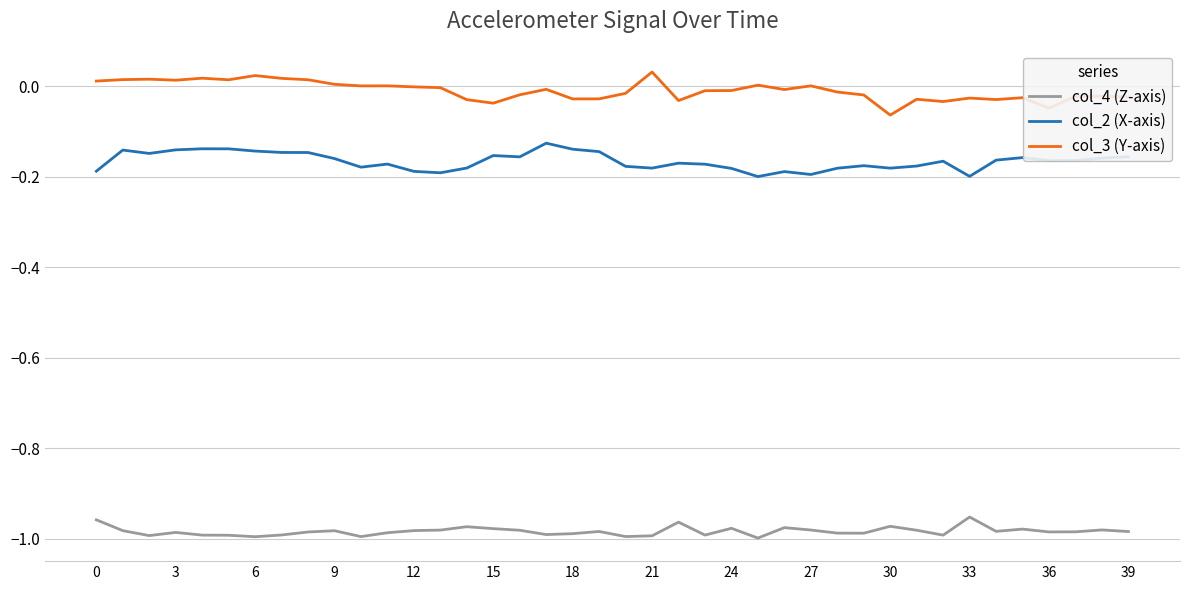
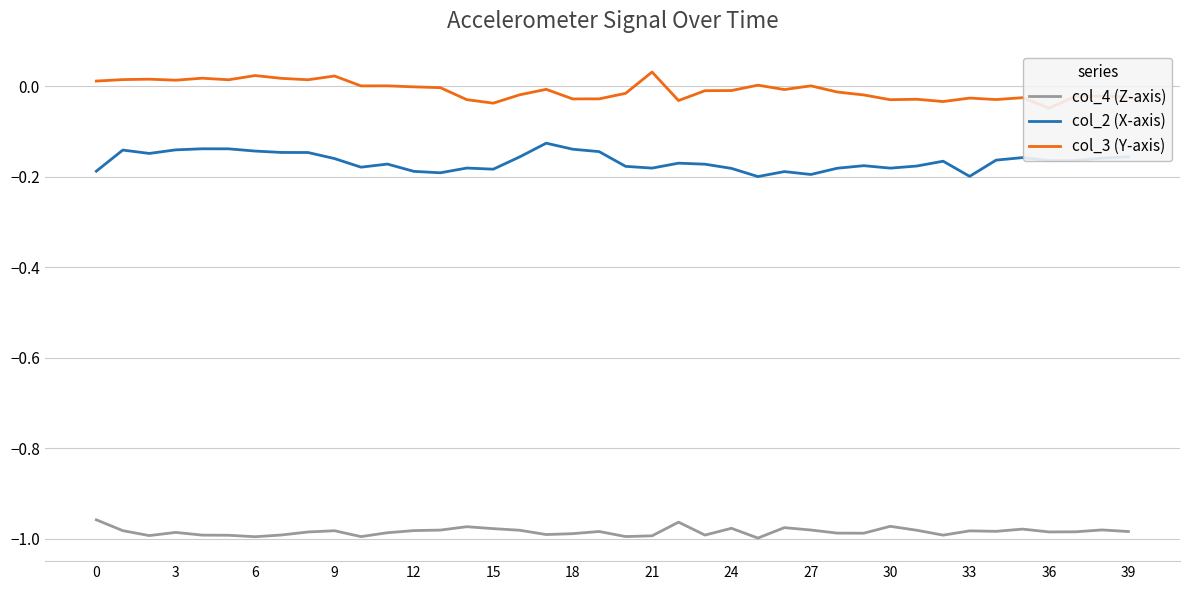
col_3 (Y-axis), 9: 0.00 -> 0.02
col_2 (X-axis), 15: -0.15 -> -0.18
col_3 (Y-axis), 30: -0.06 -> -0.03
col_4 (Z-axis), 33: -0.95 -> -0.98
